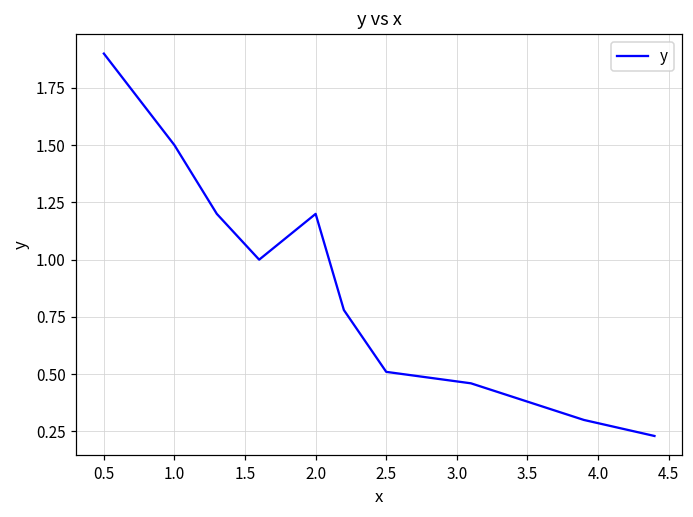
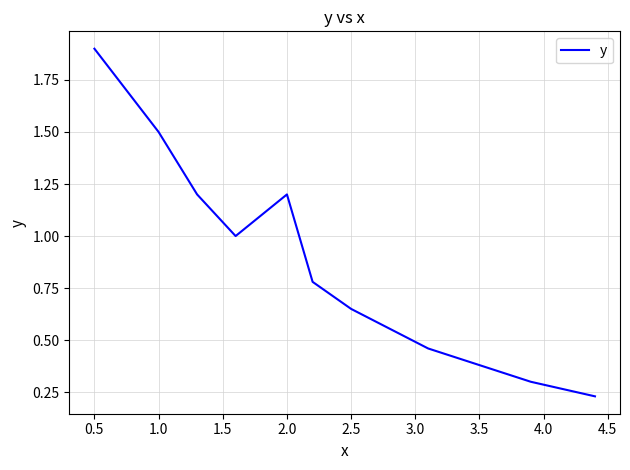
2.5: 0.51 -> 0.65
